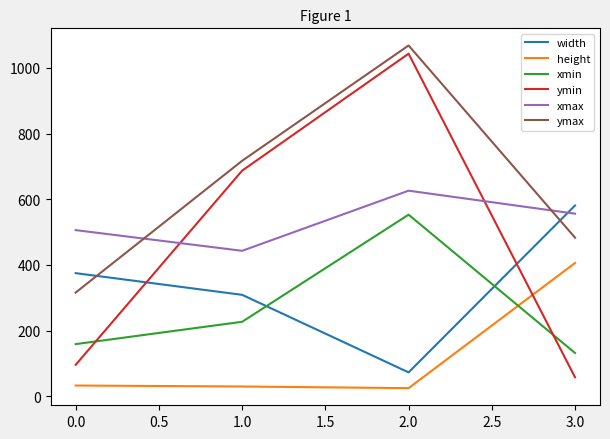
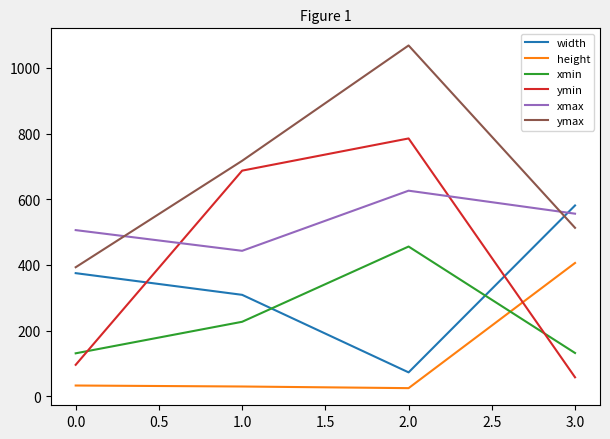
xmin, 0.0: 160 -> 130
ymax, 0.0: 320 -> 390
xmin, 2.0: 550 -> 460
ymin, 2.0: 1040 -> 790
ymax, 3.0: 480 -> 510
